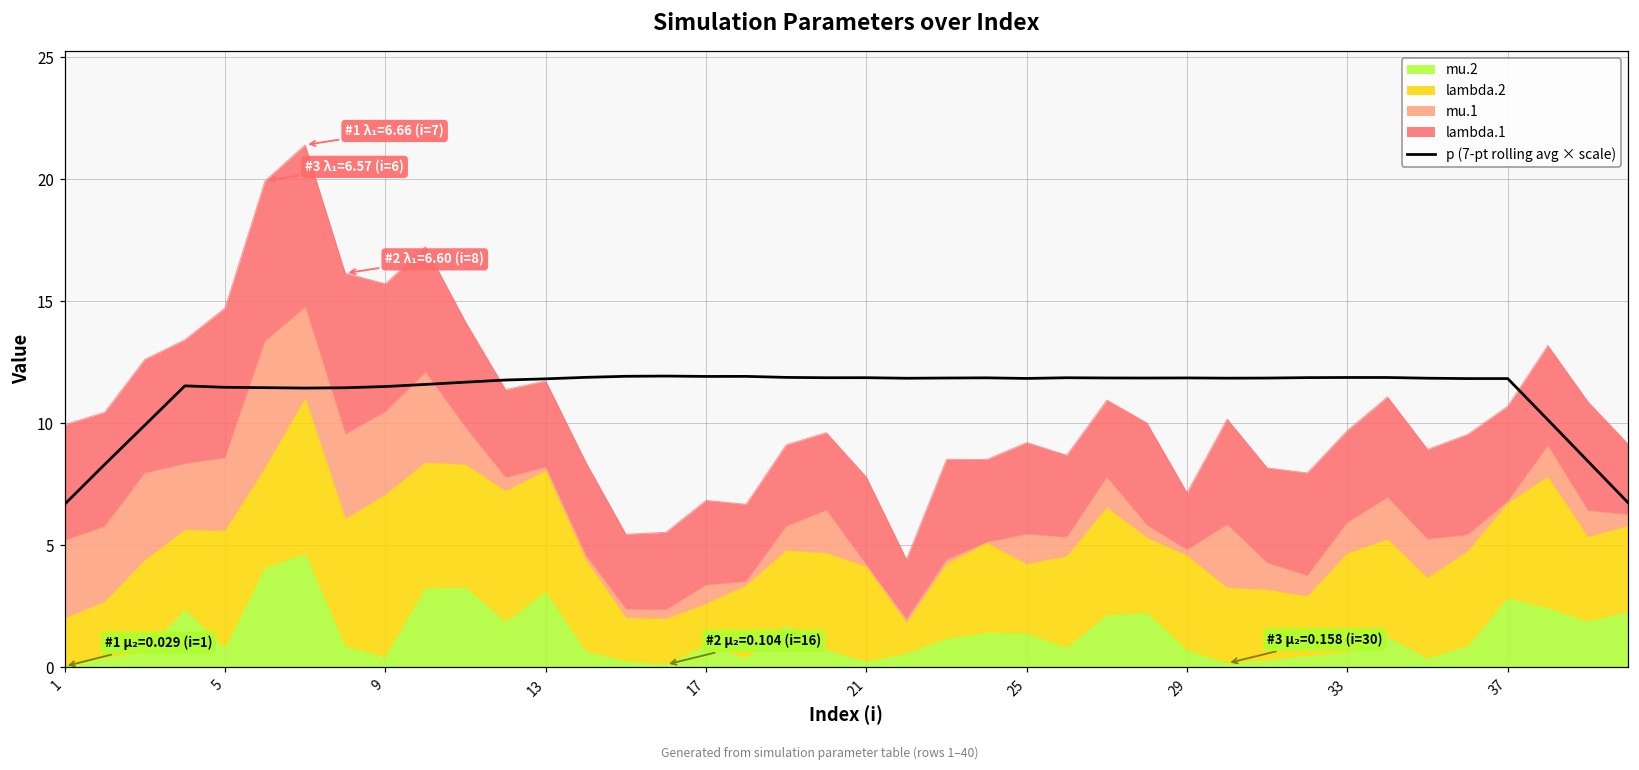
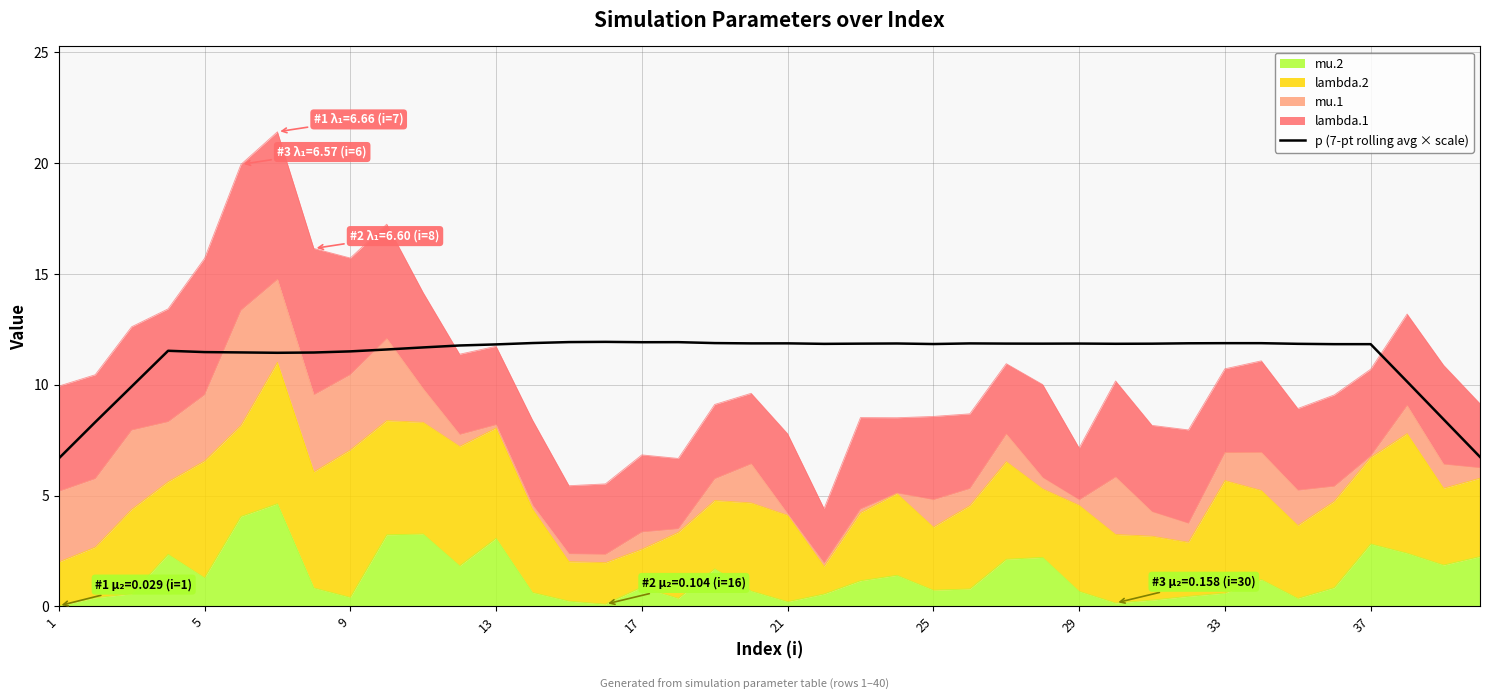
mu.2, 5: 0.8 -> 1.3
lambda.2, 5: 4.8 -> 5.3
mu.2, 25: 1.4 -> 0.7
lambda.2, 33: 4.1 -> 5.1
